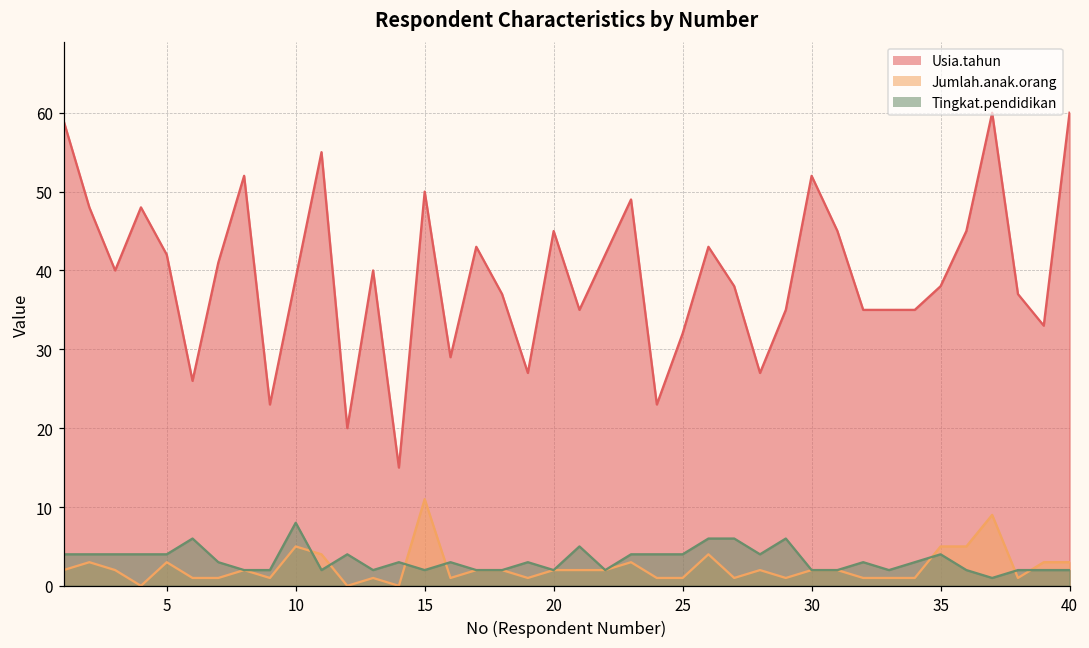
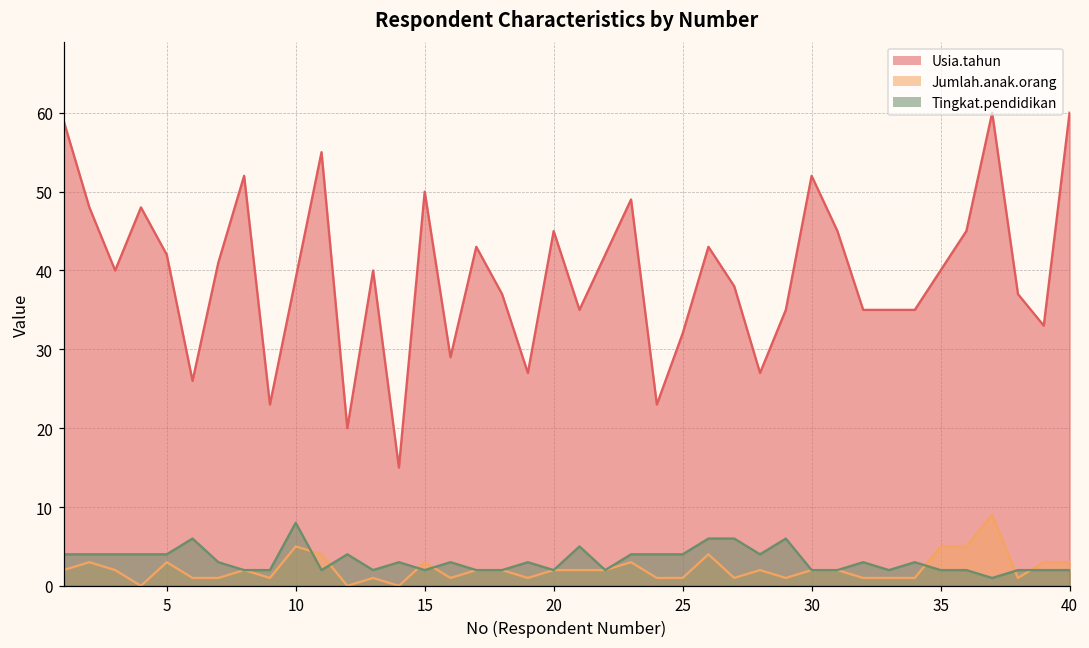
Jumlah.anak.orang, 15: 11 -> 3
Usia.tahun, 35: 38 -> 40
Tingkat.pendidikan, 35: 4 -> 2
